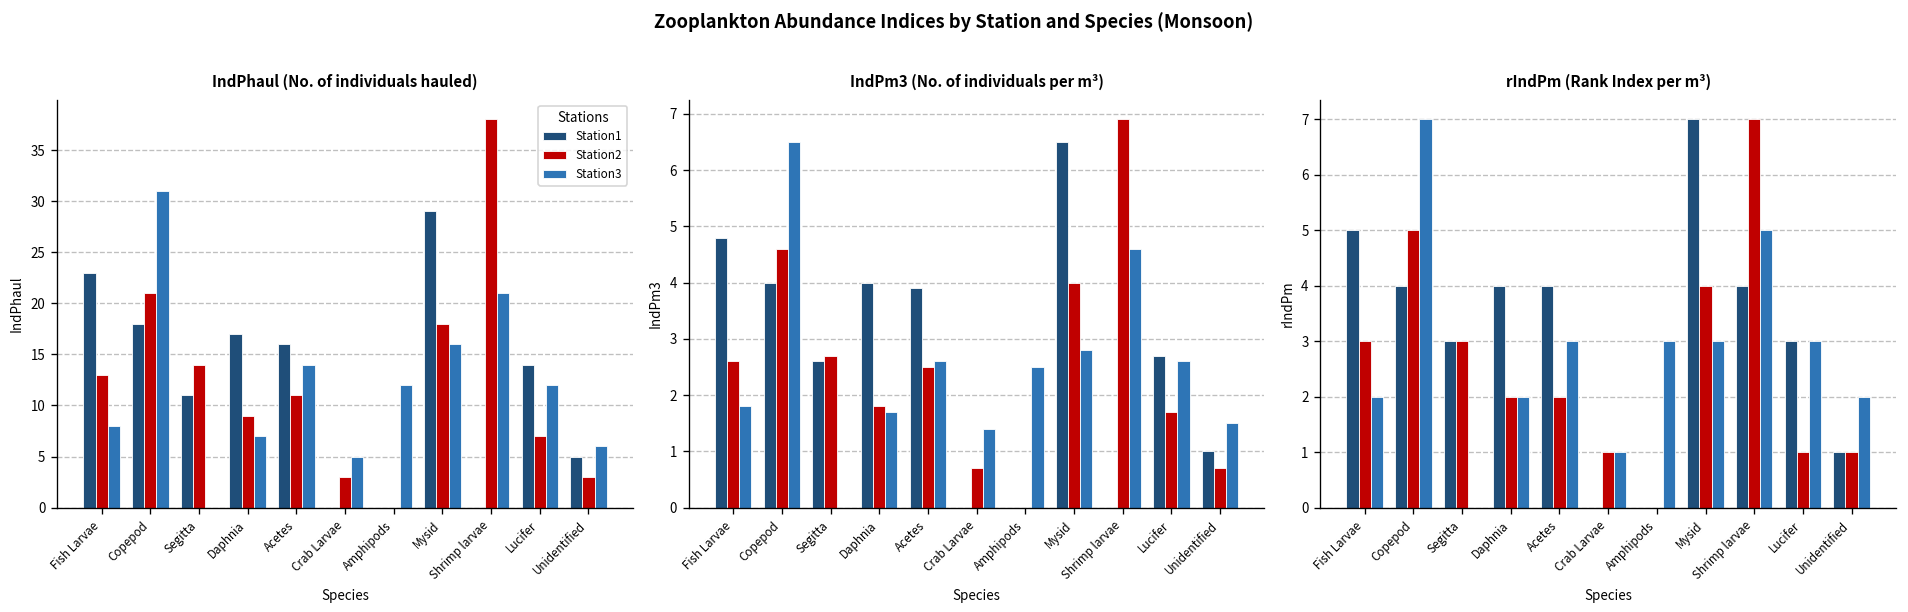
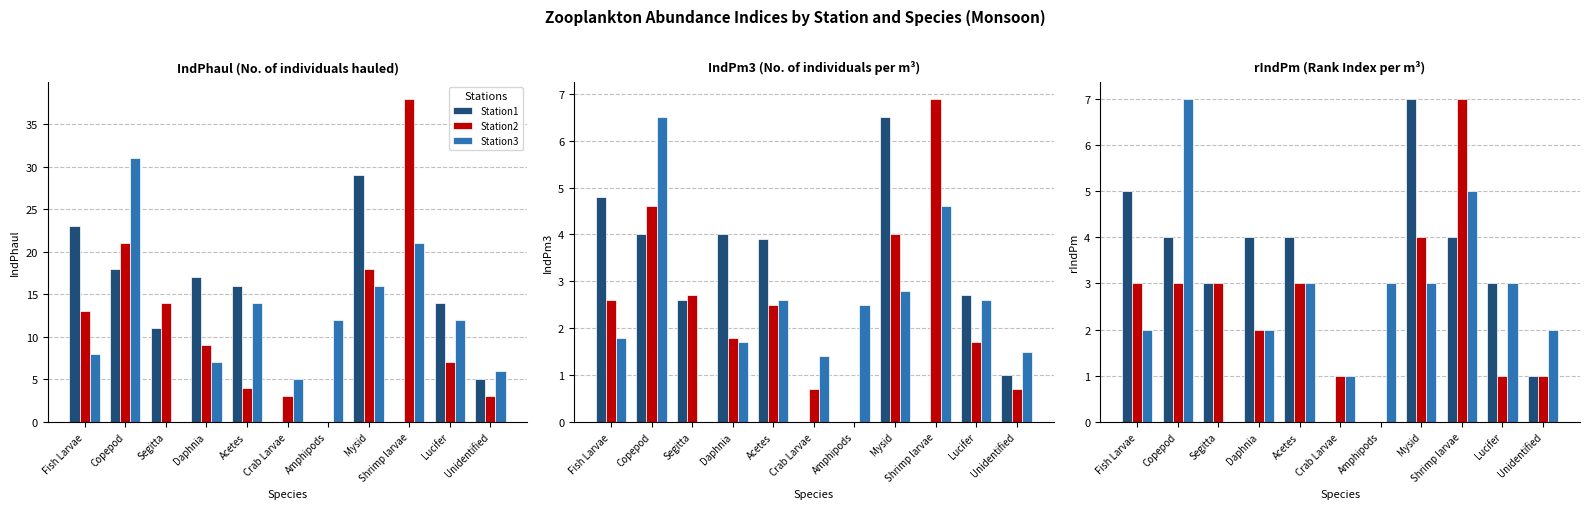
IndPhaul (No. of individuals hauled), Station2, Acetes: 11 -> 4
rIndPm (Rank Index per m³), Station2, Copepod: 5 -> 3
rIndPm (Rank Index per m³), Station2, Acetes: 2 -> 3
